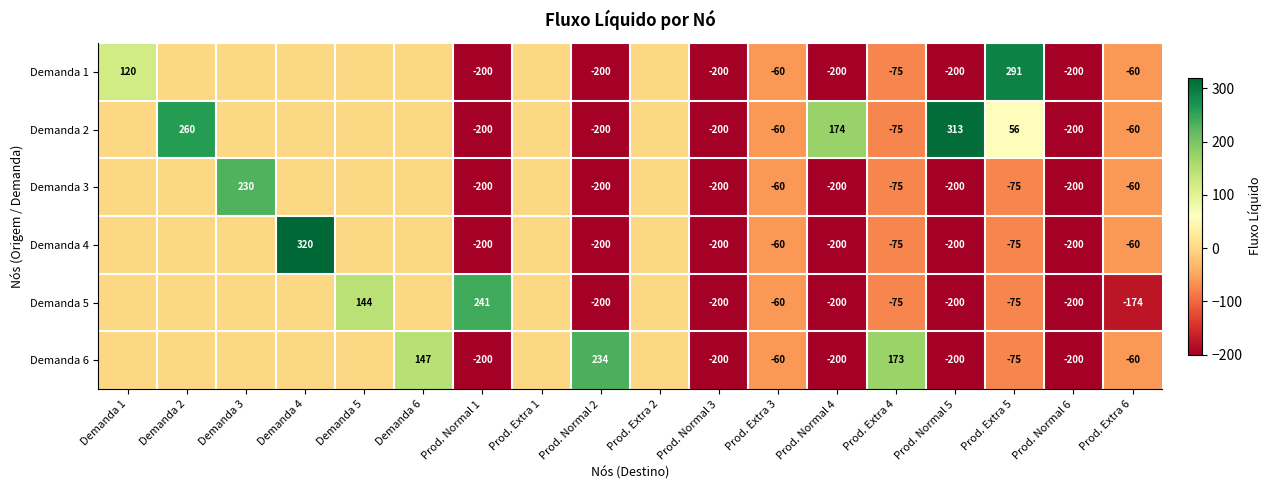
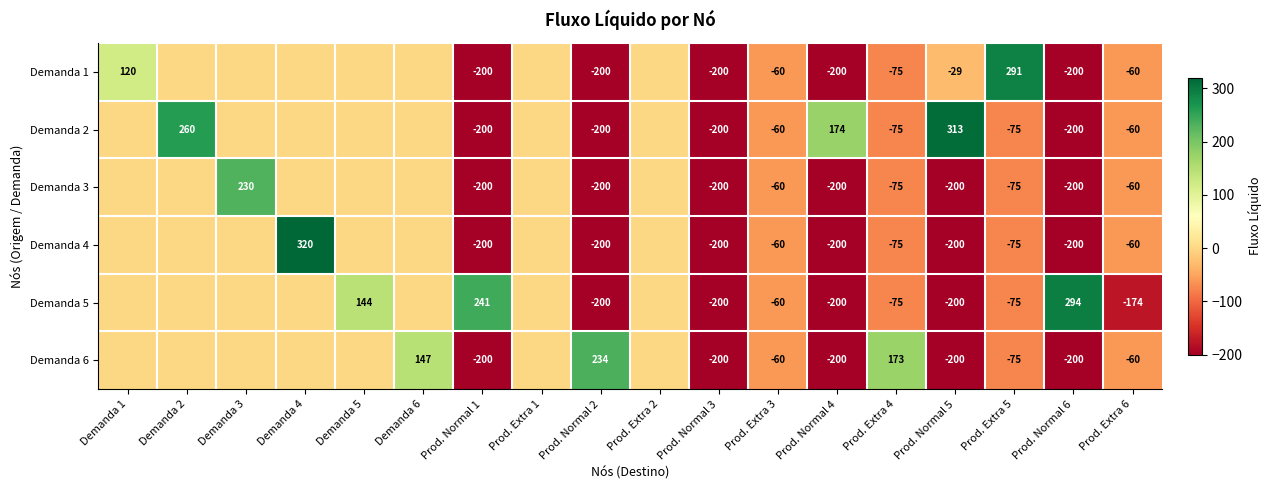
Demanda 1, Prod. Normal 5: -200 -> -29
Demanda 2, Prod. Extra 5: 56 -> -75
Demanda 5, Prod. Normal 6: -200 -> 294
